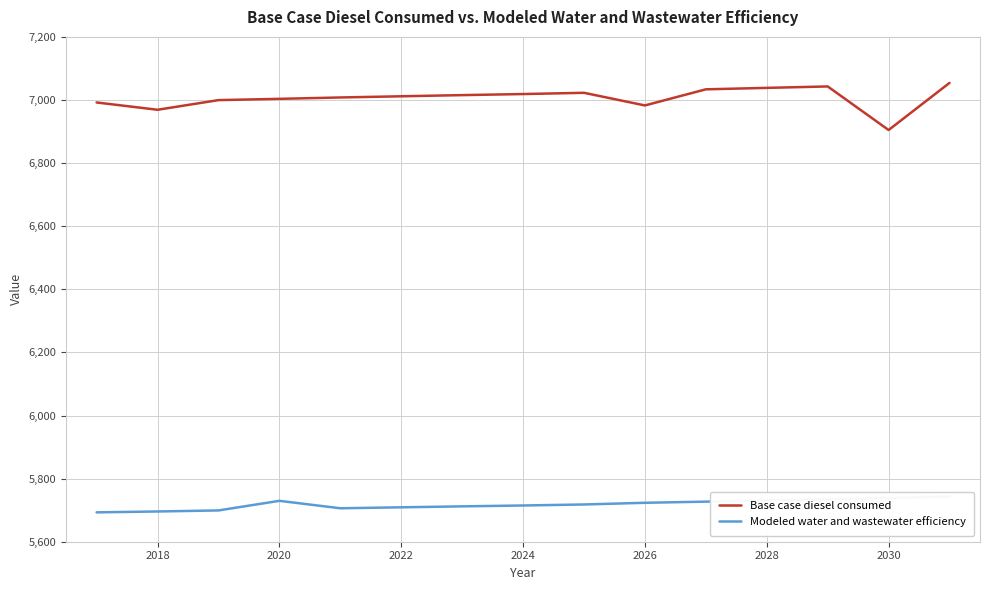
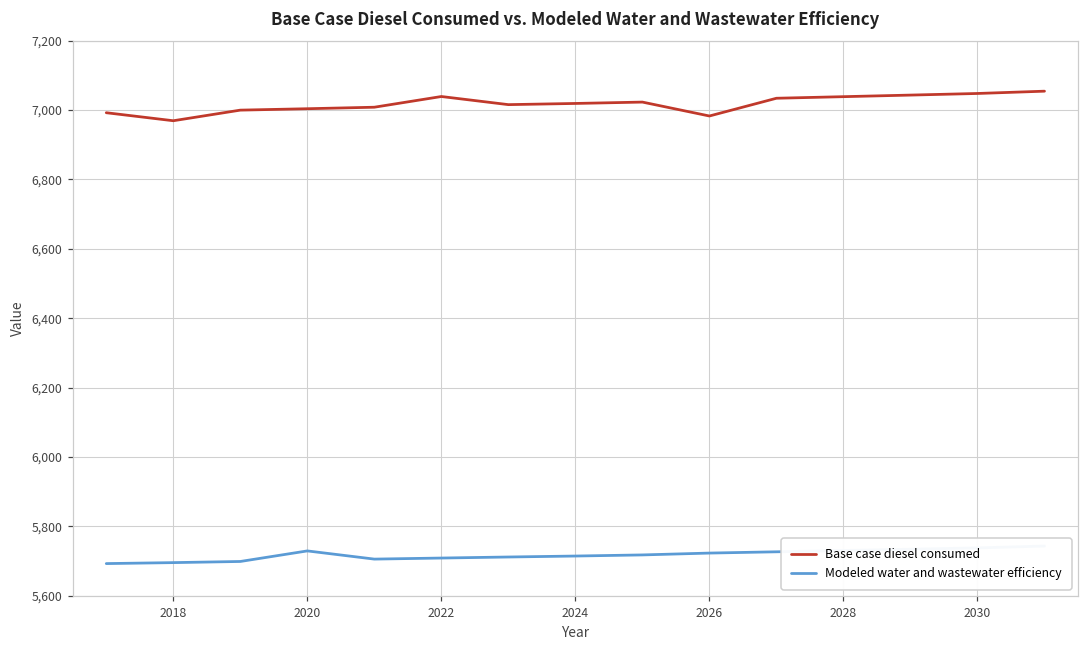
Base case diesel consumed, 2022: 7,010 -> 7,040
Base case diesel consumed, 2030: 6,900 -> 7,050
